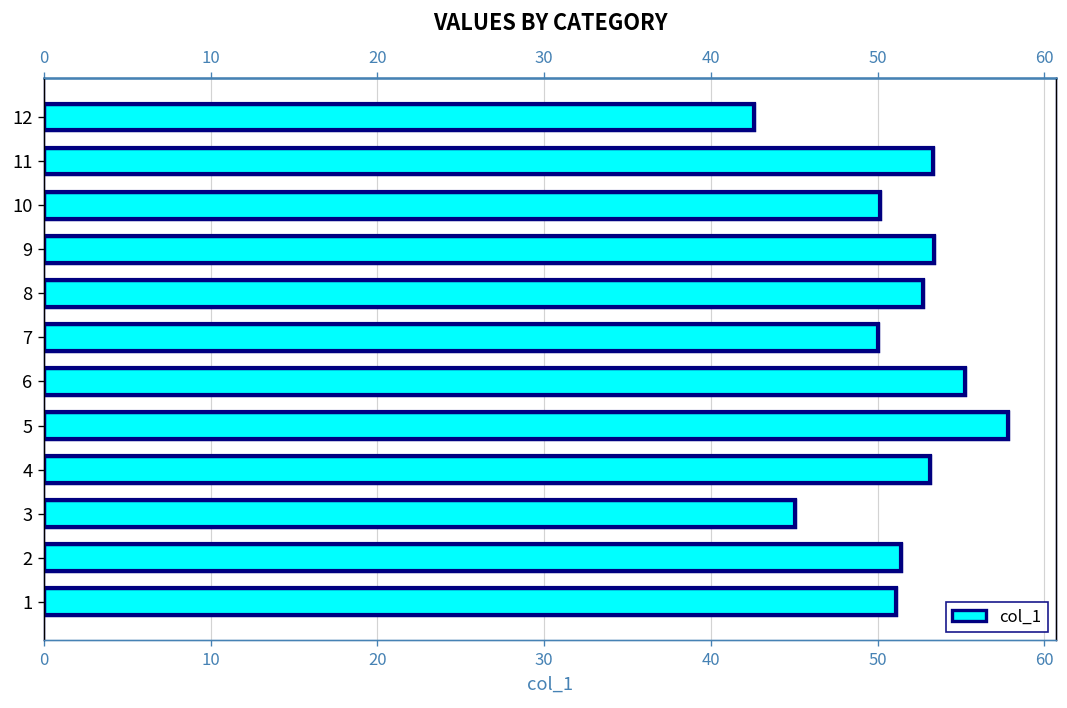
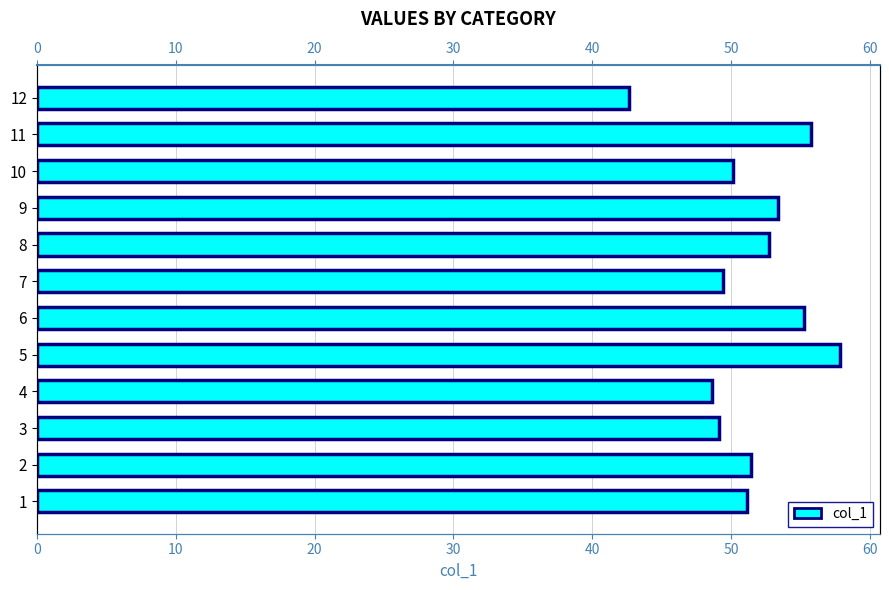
11: 53.4 -> 55.7
7: 50.0 -> 49.4
4: 53.2 -> 48.6
3: 45.1 -> 49.1
